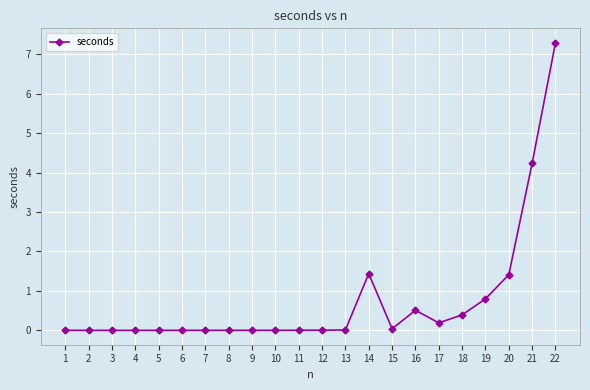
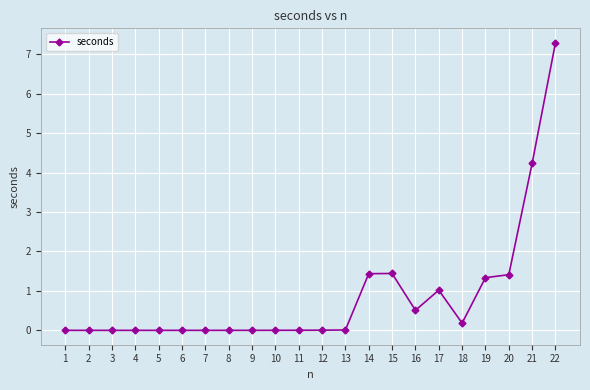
15: 0.0 -> 1.4
17: 0.2 -> 1.0
18: 0.4 -> 0.2
19: 0.8 -> 1.3
